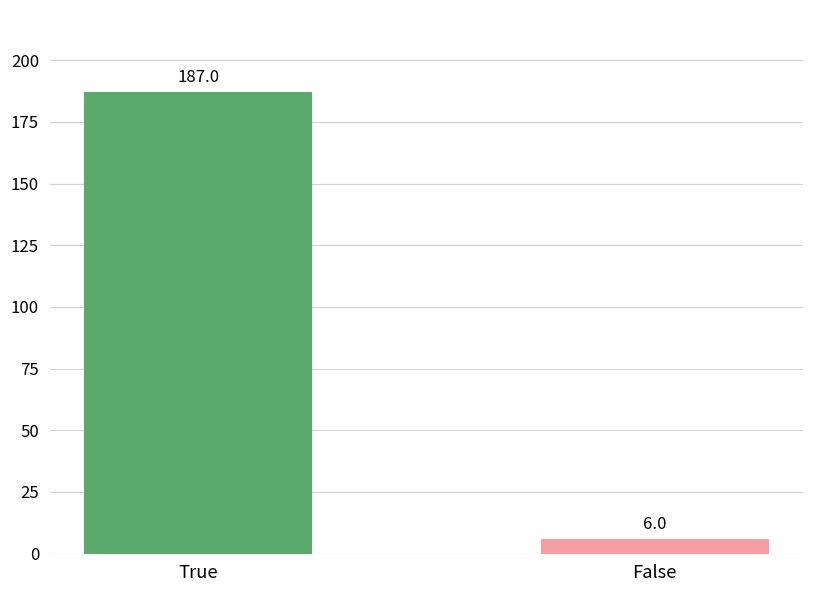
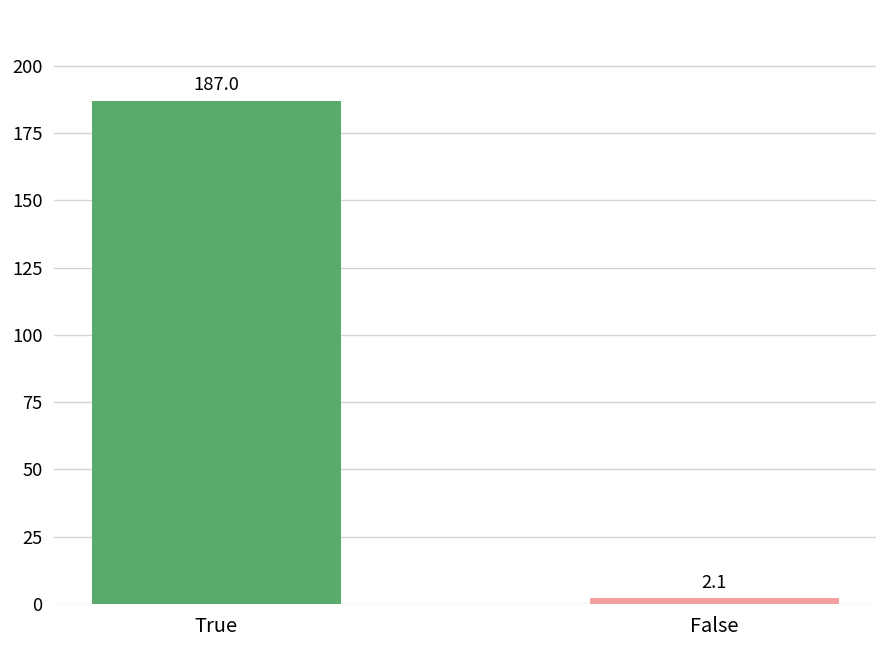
False: 6.0 -> 2.1
